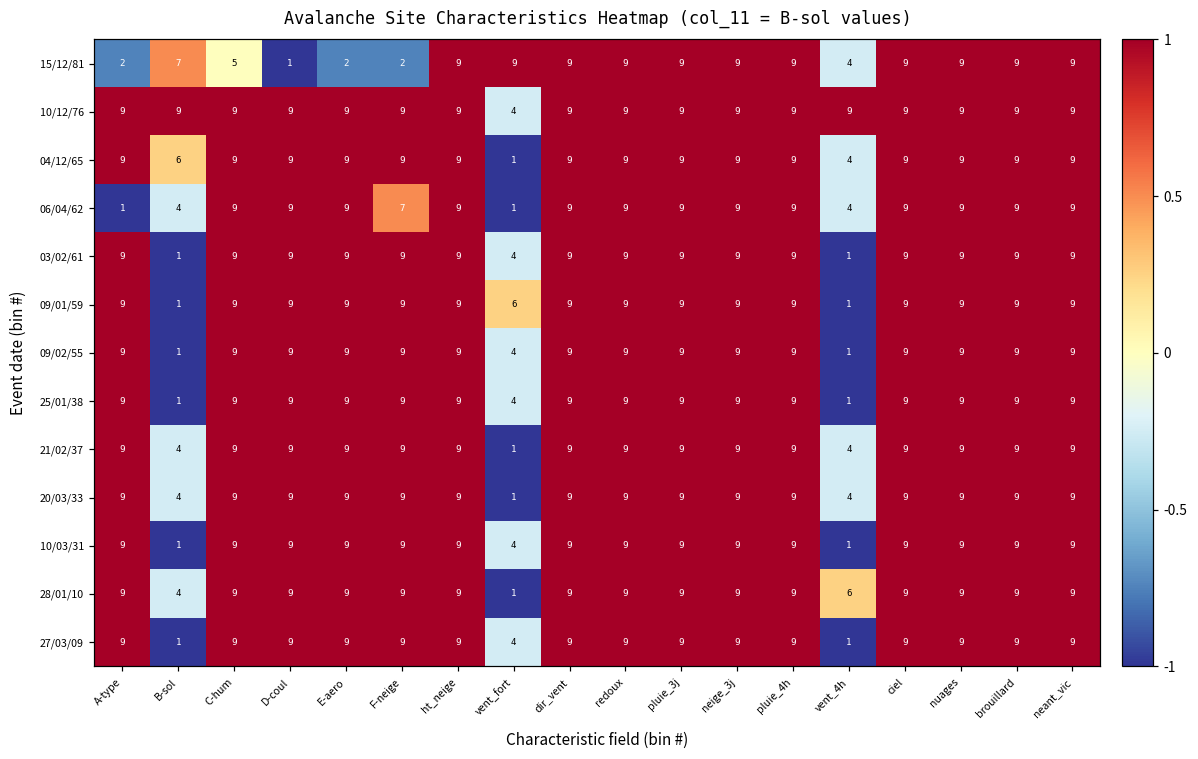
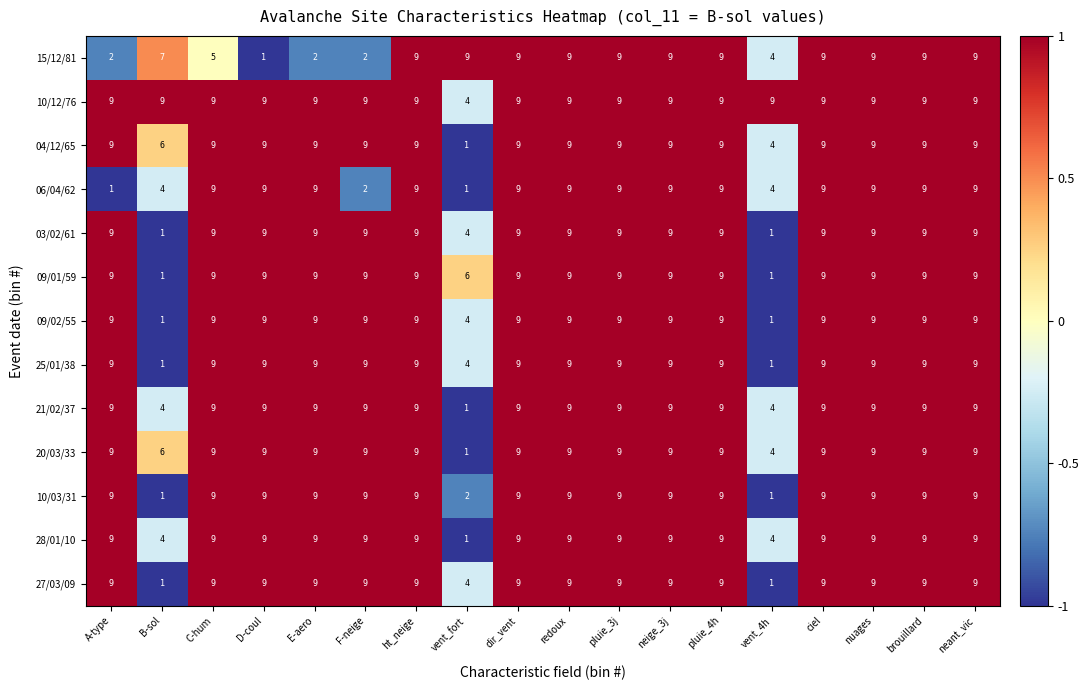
06/04/62, F-neige: 7 -> 2
20/03/33, B-sol: 4 -> 6
10/03/31, vent_fort: 4 -> 2
28/01/10, vent_4h: 6 -> 4
